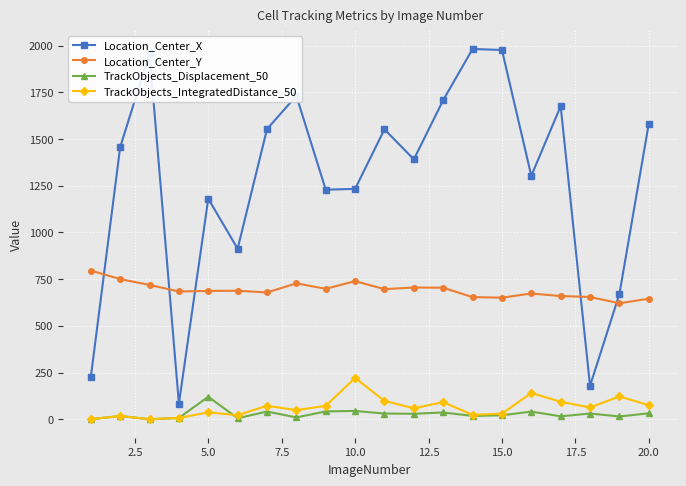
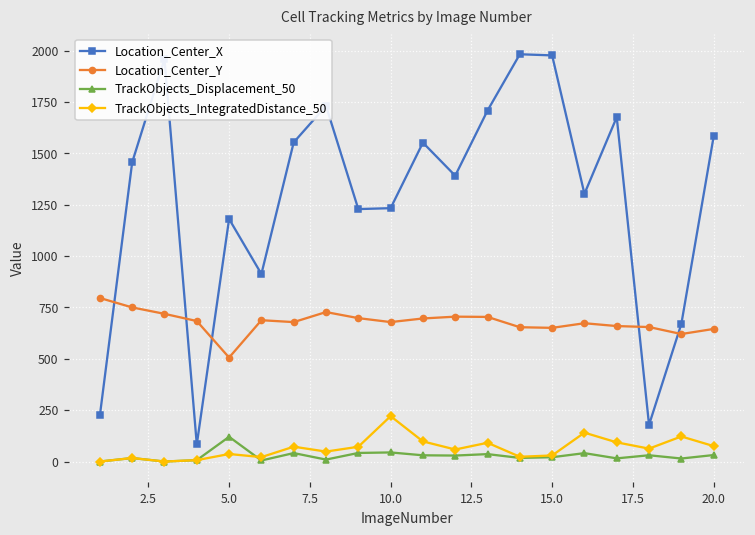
Location_Center_Y, 5.0: 690 -> 510
Location_Center_Y, 10.0: 740 -> 680
